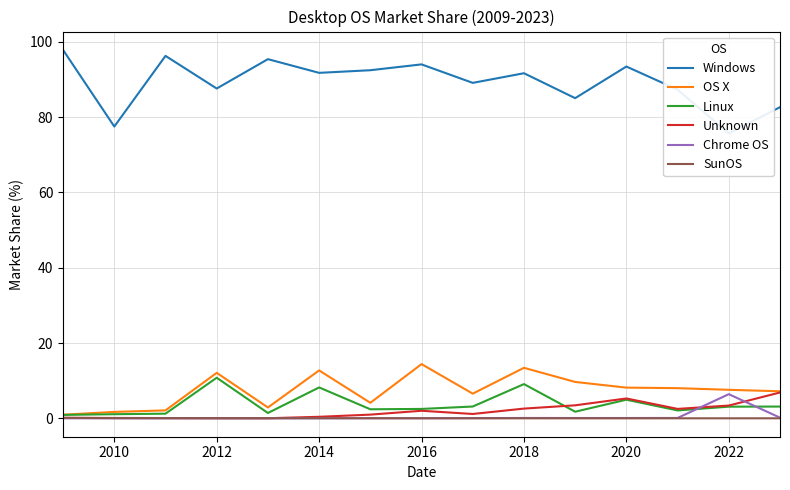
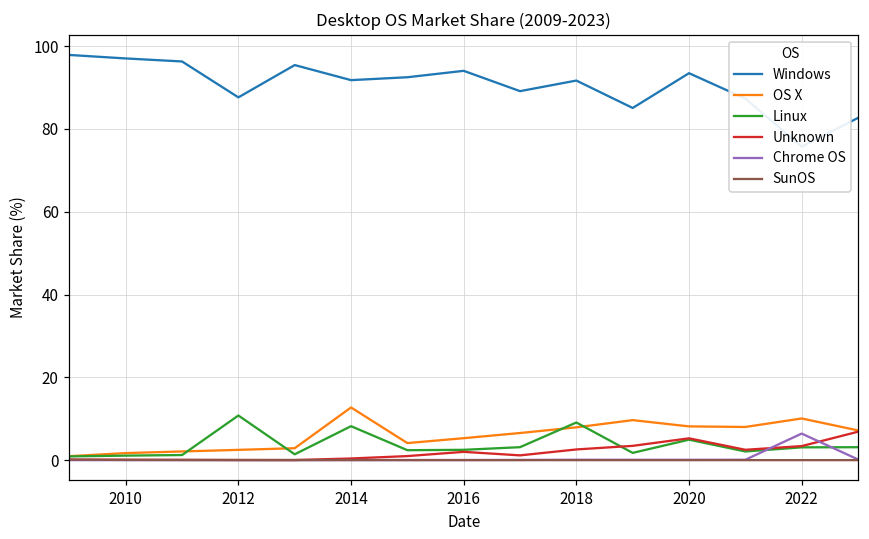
Windows, 2010: 78 -> 97
OS X, 2012: 12 -> 2
OS X, 2016: 14 -> 5
OS X, 2018: 13 -> 8
OS X, 2022: 8 -> 10
